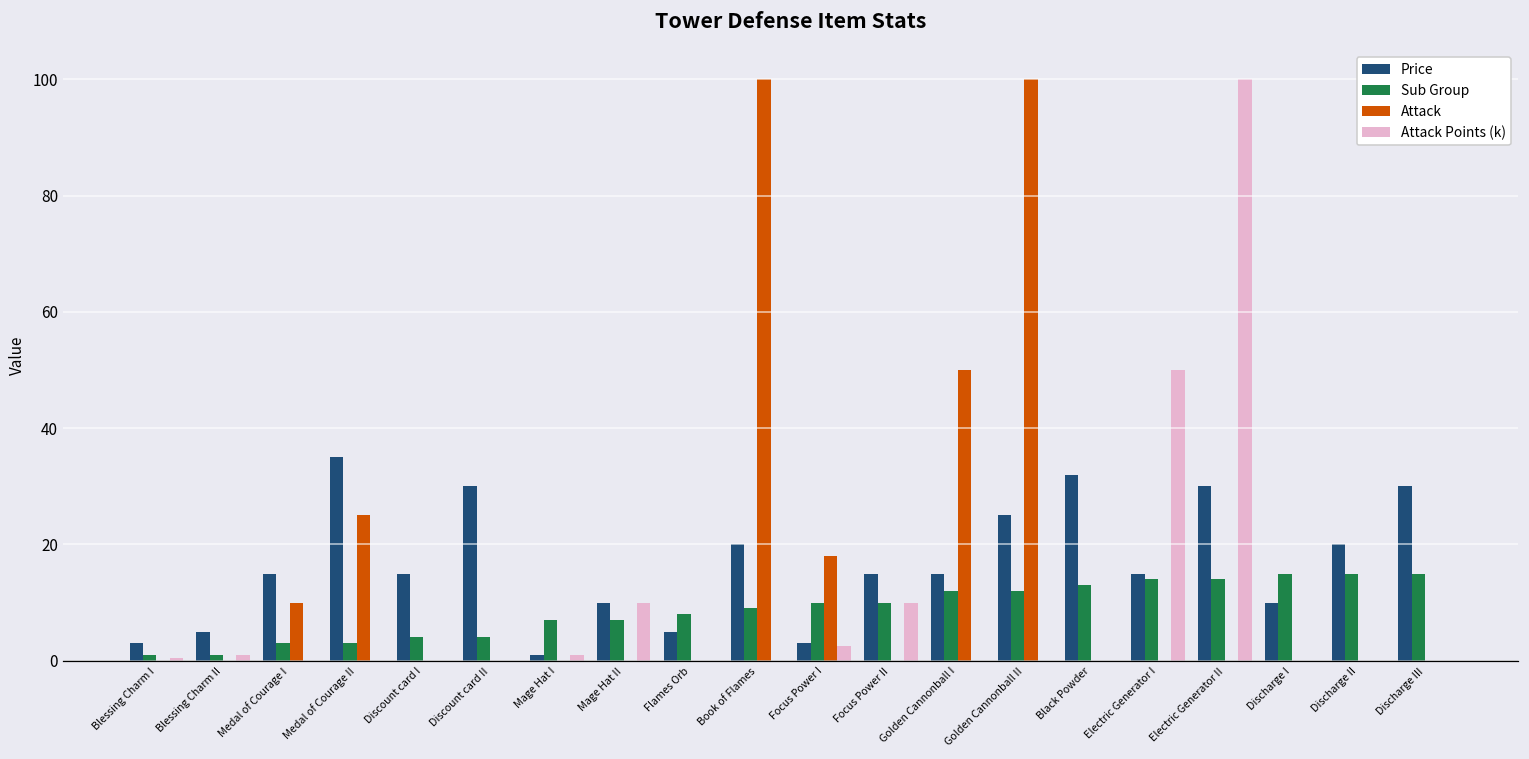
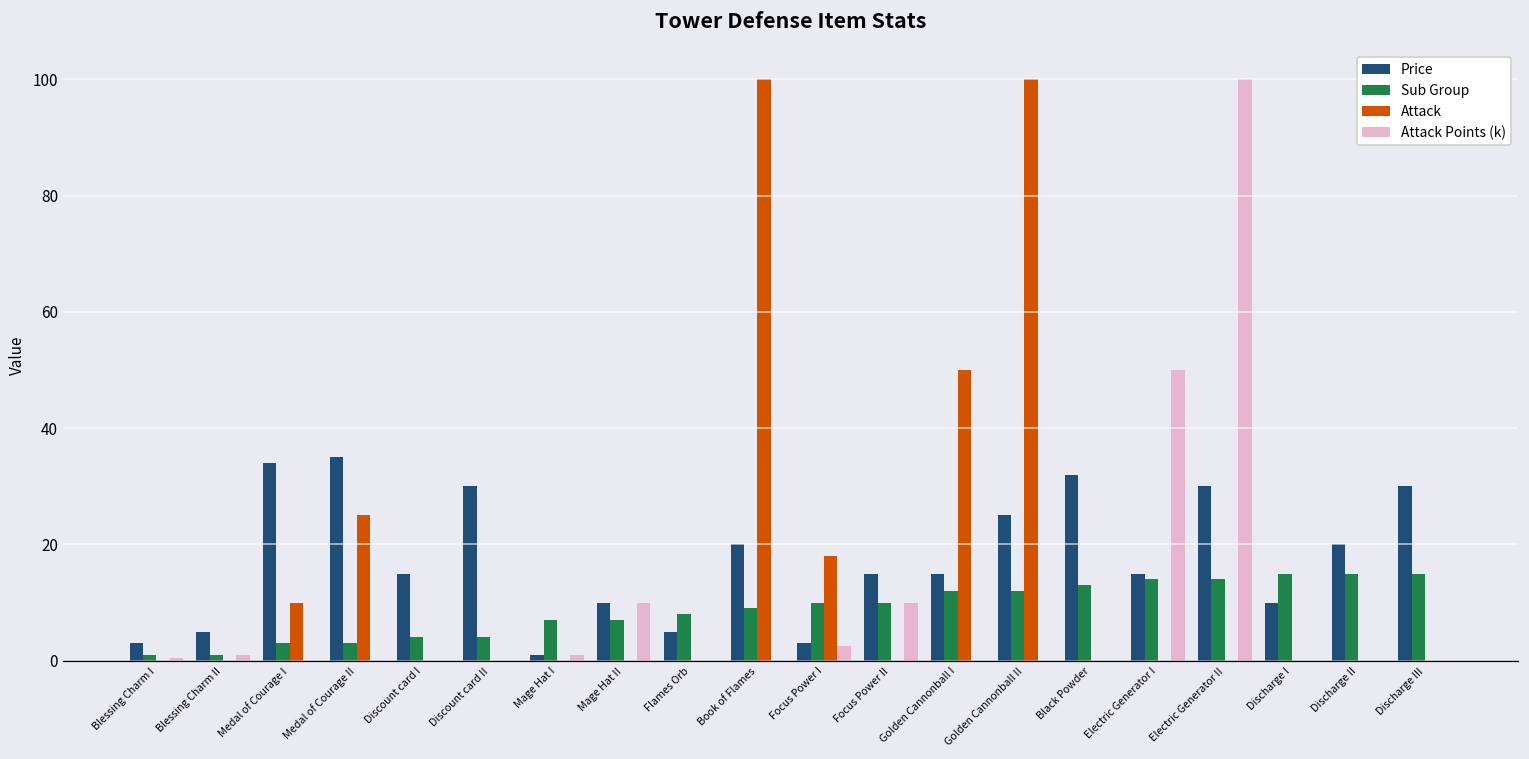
Price, Medal of Courage I: 15 -> 34
